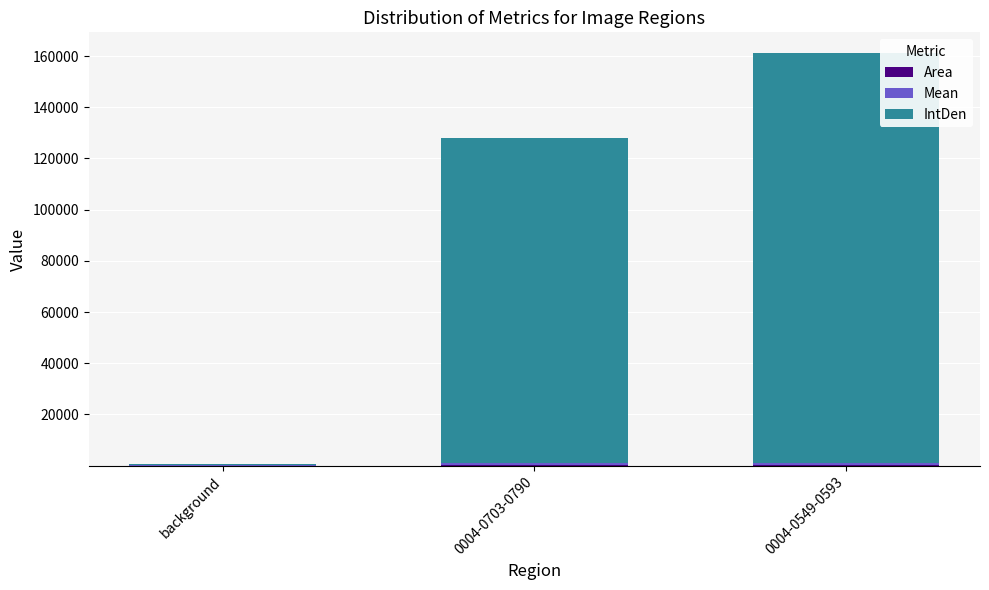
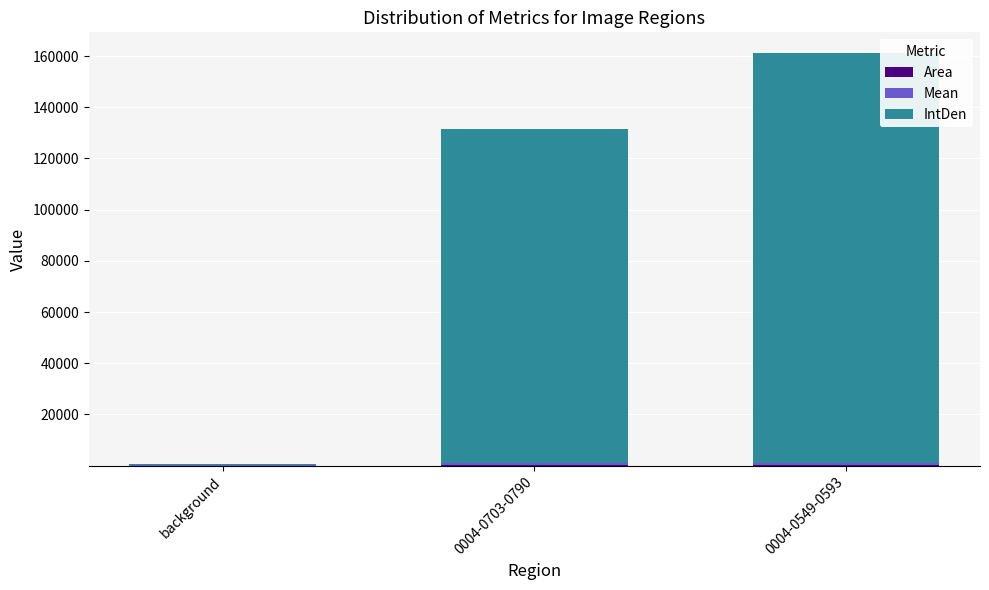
IntDen, 0004-0703-0790: 127000 -> 131000
